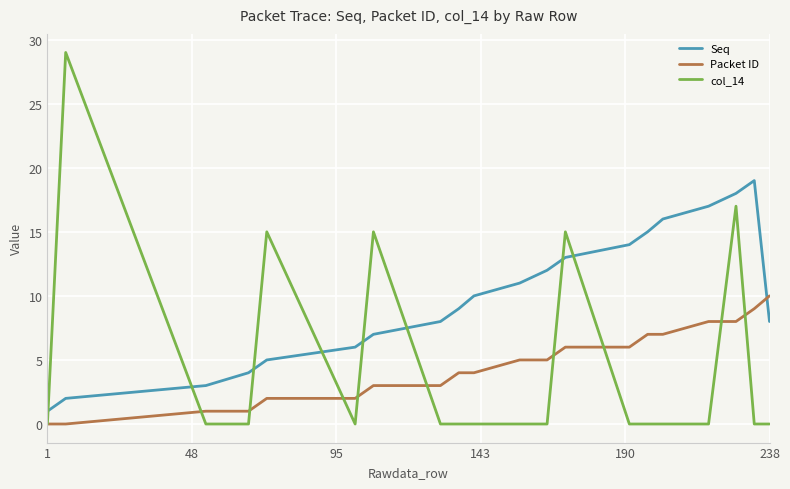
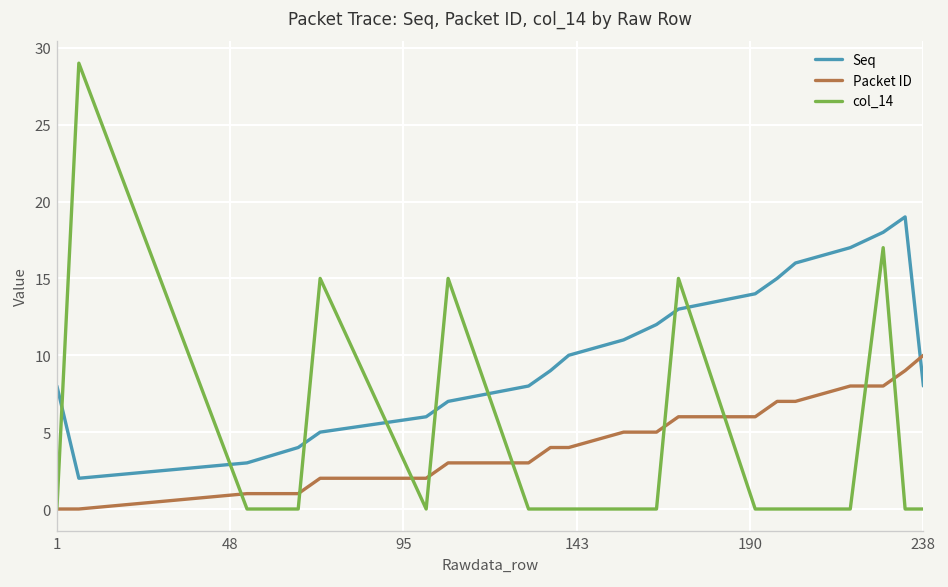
Seq, 1: 1 -> 8
